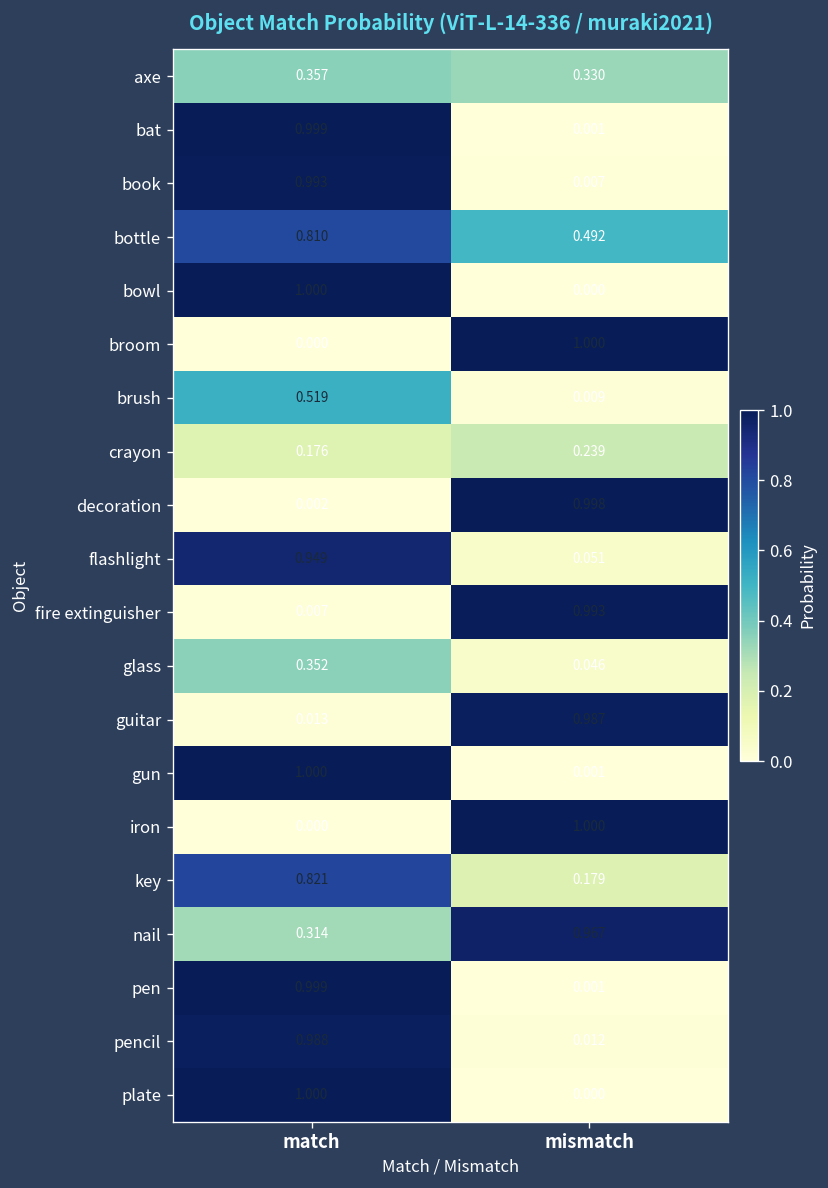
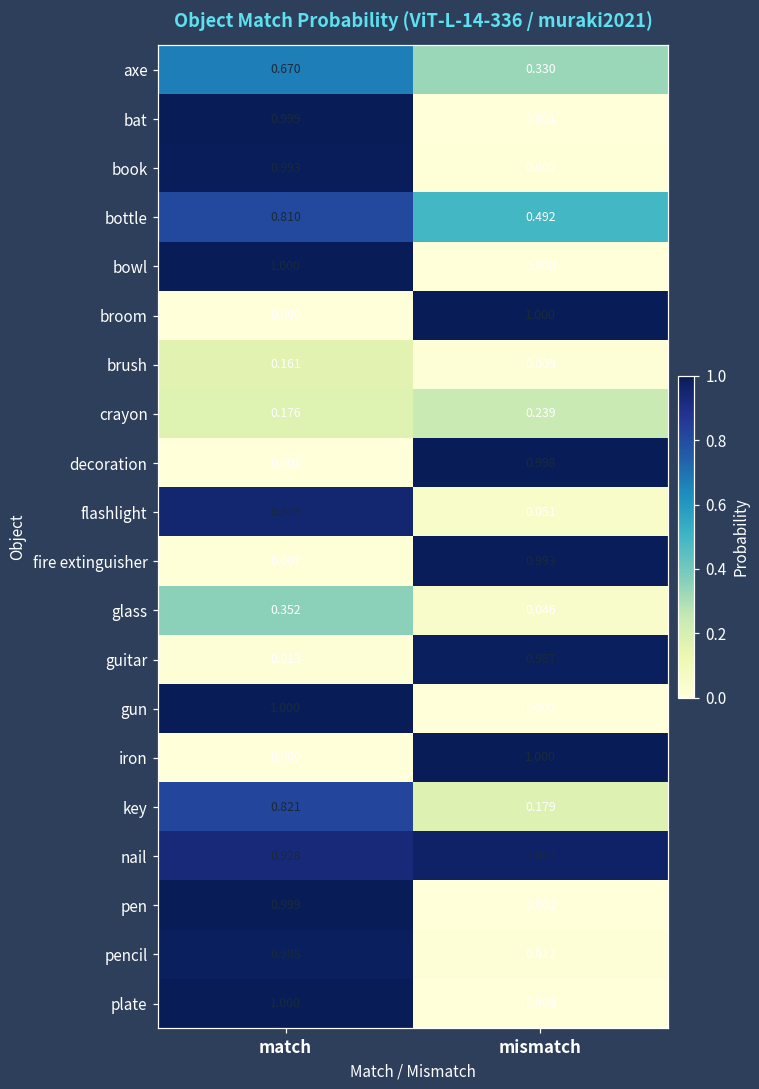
axe, match: 0.357 -> 0.670
brush, match: 0.519 -> 0.161
nail, match: 0.314 -> 0.928
